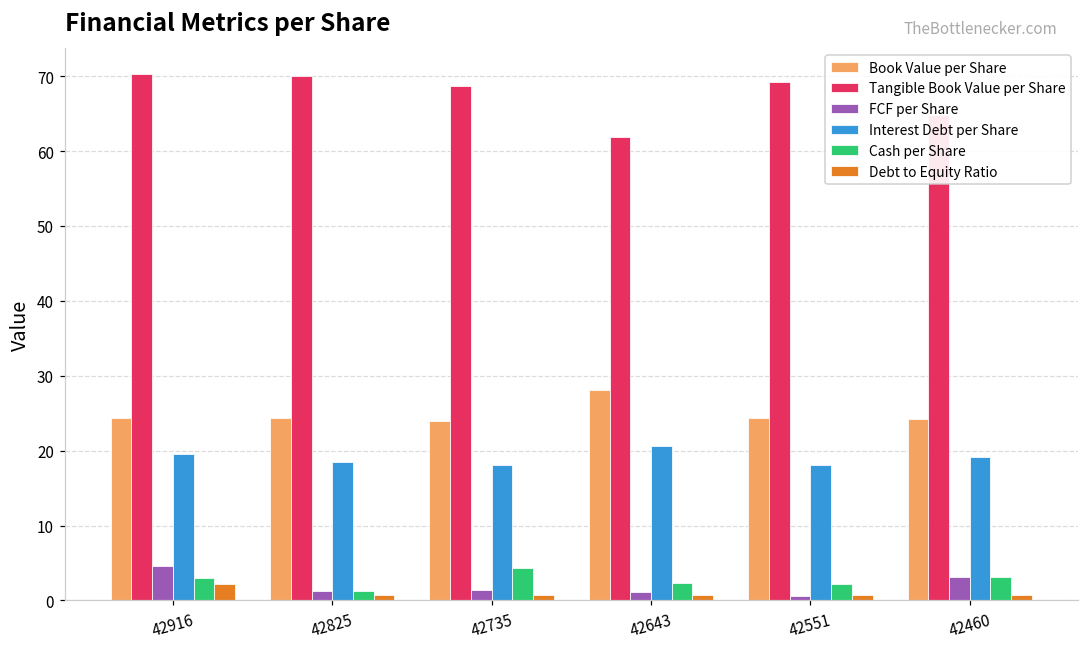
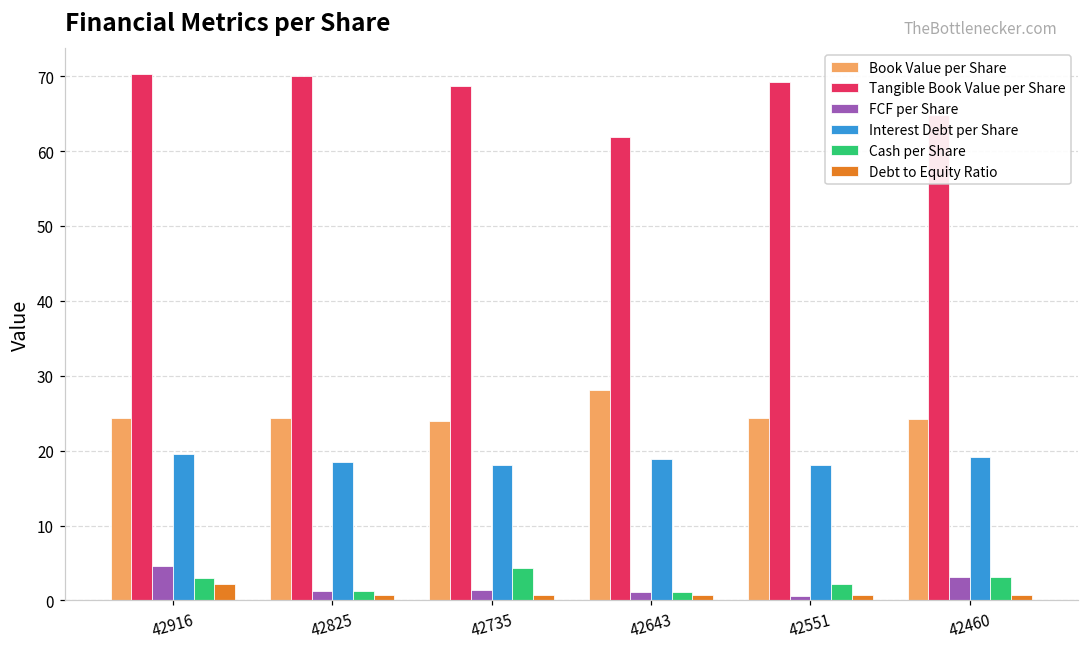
Interest Debt per Share, 42643: 21 -> 19
Cash per Share, 42643: 2 -> 1
